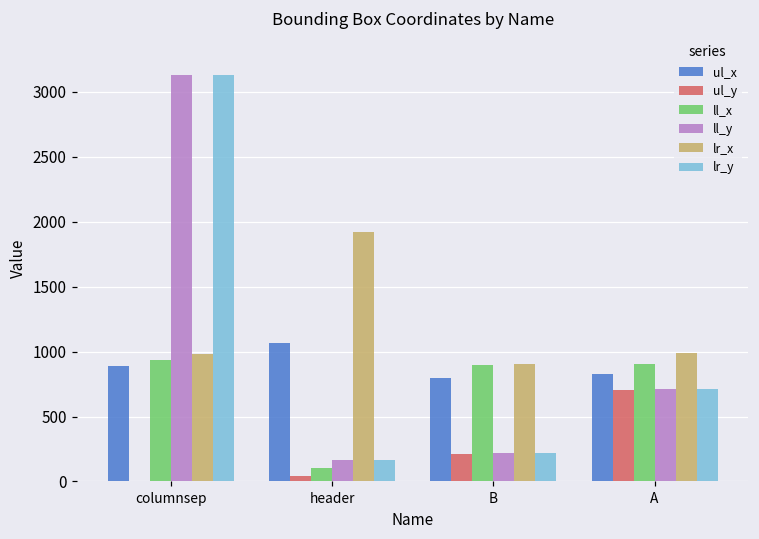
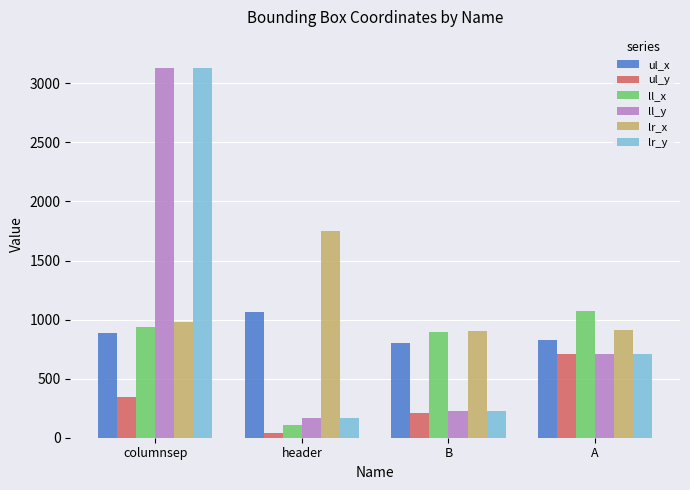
ul_y, columnsep: 0 -> 350
lr_x, header: 1920 -> 1750
ll_x, A: 900 -> 1070
lr_x, A: 990 -> 910
